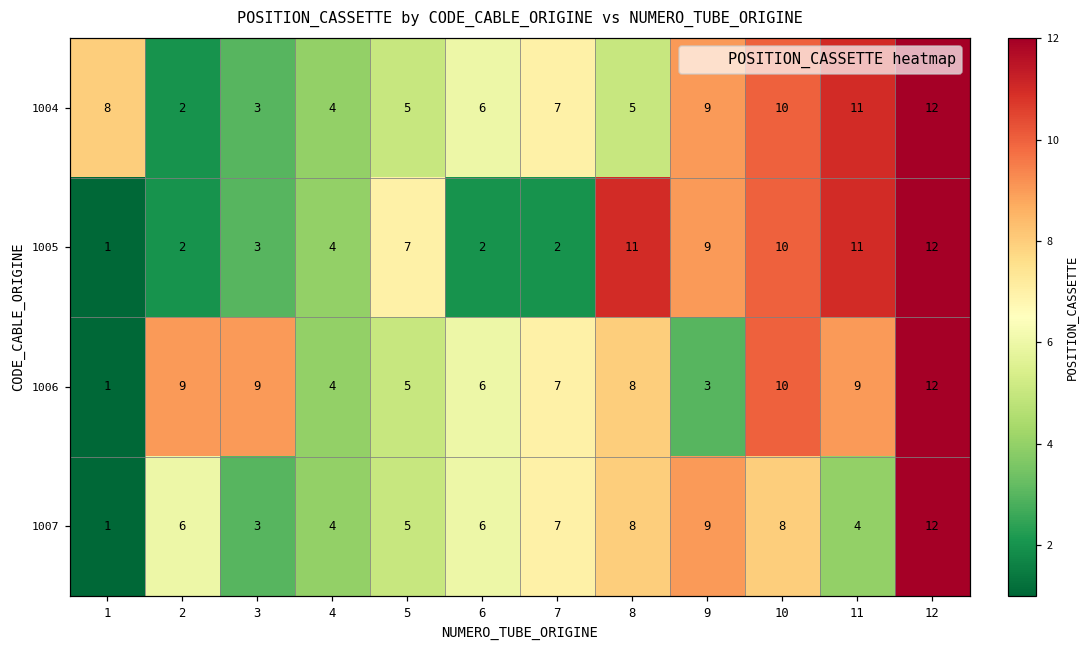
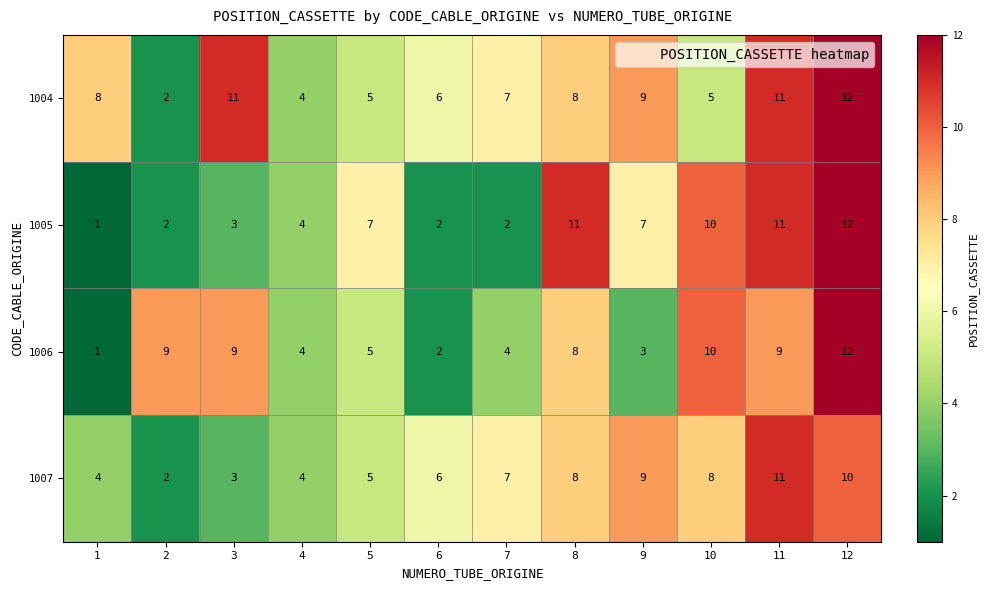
1004, 3: 3 -> 11
1004, 8: 5 -> 8
1004, 10: 10 -> 5
1005, 9: 9 -> 7
1006, 6: 6 -> 2
1006, 7: 7 -> 4
1007, 1: 1 -> 4
1007, 2: 6 -> 2
1007, 11: 4 -> 11
1007, 12: 12 -> 10
